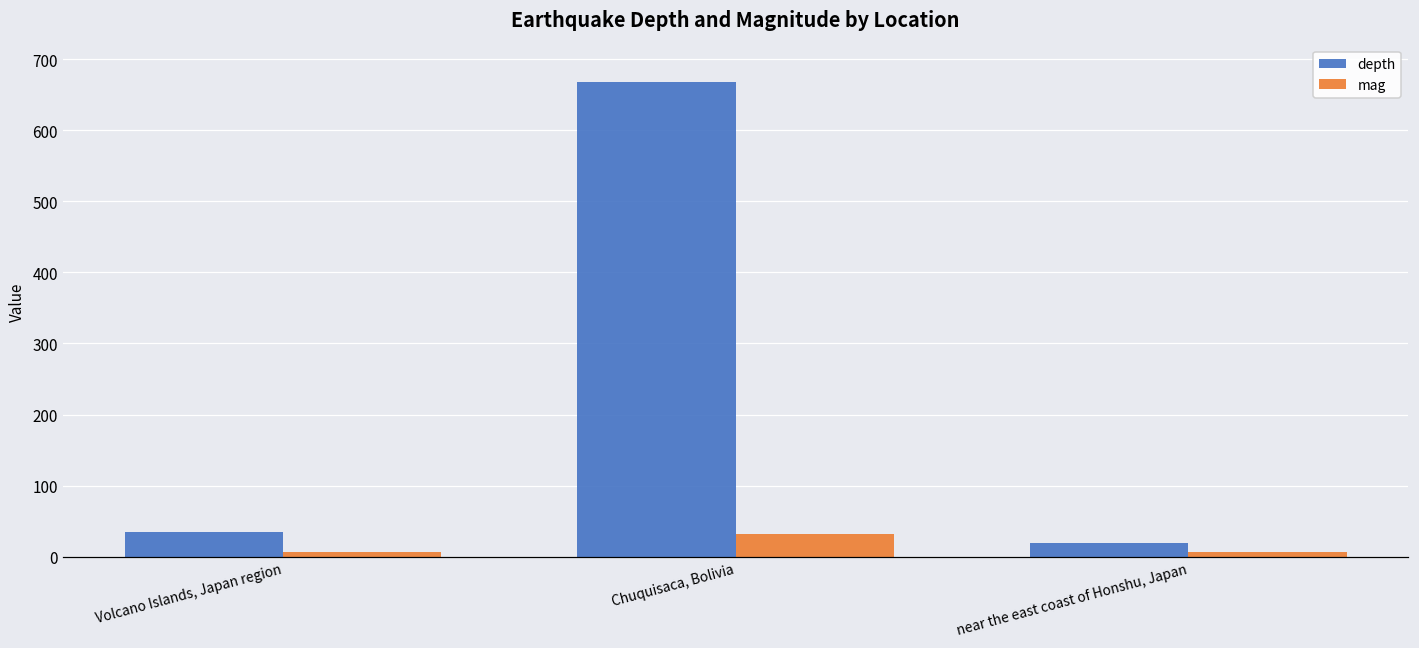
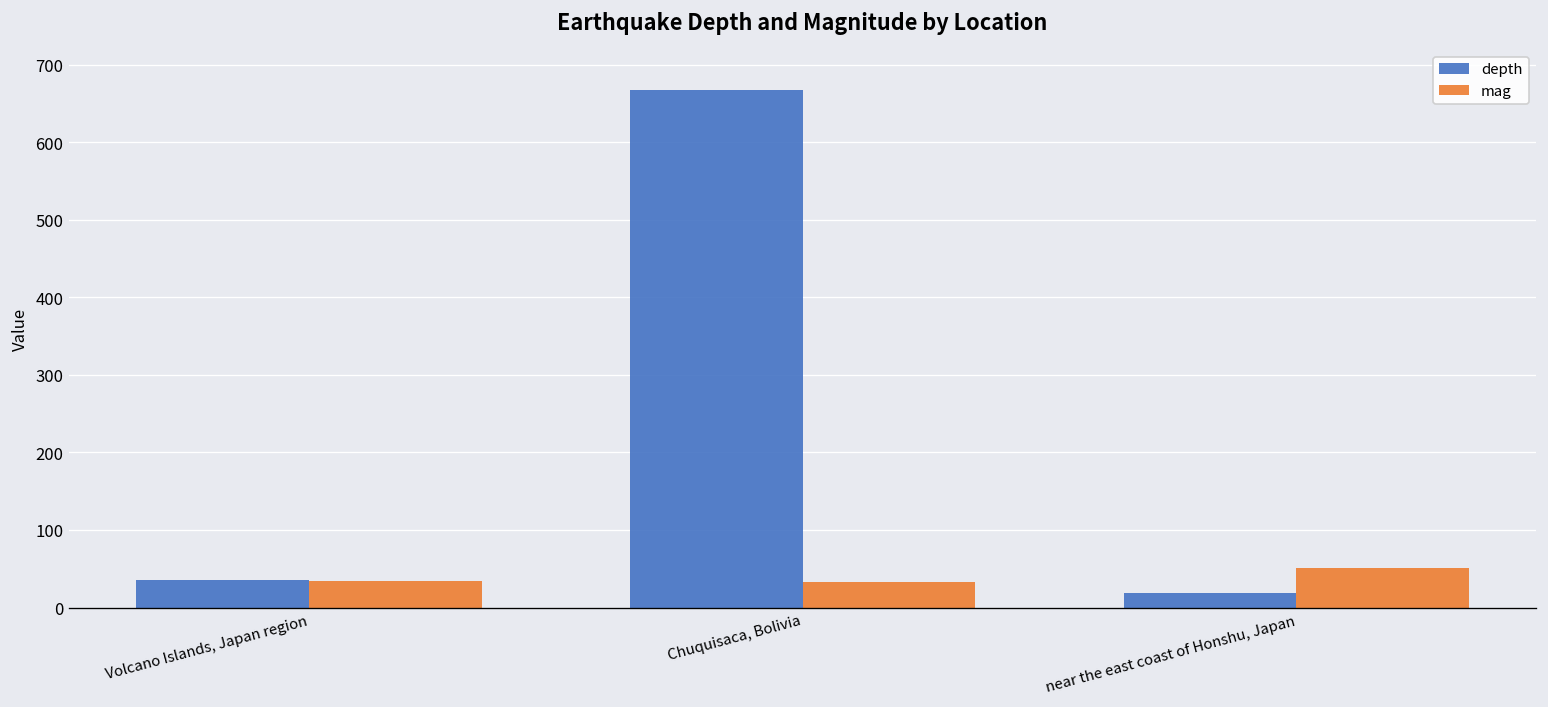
mag, Volcano Islands, Japan region: 10 -> 30
mag, near the east coast of Honshu, Japan: 10 -> 50
